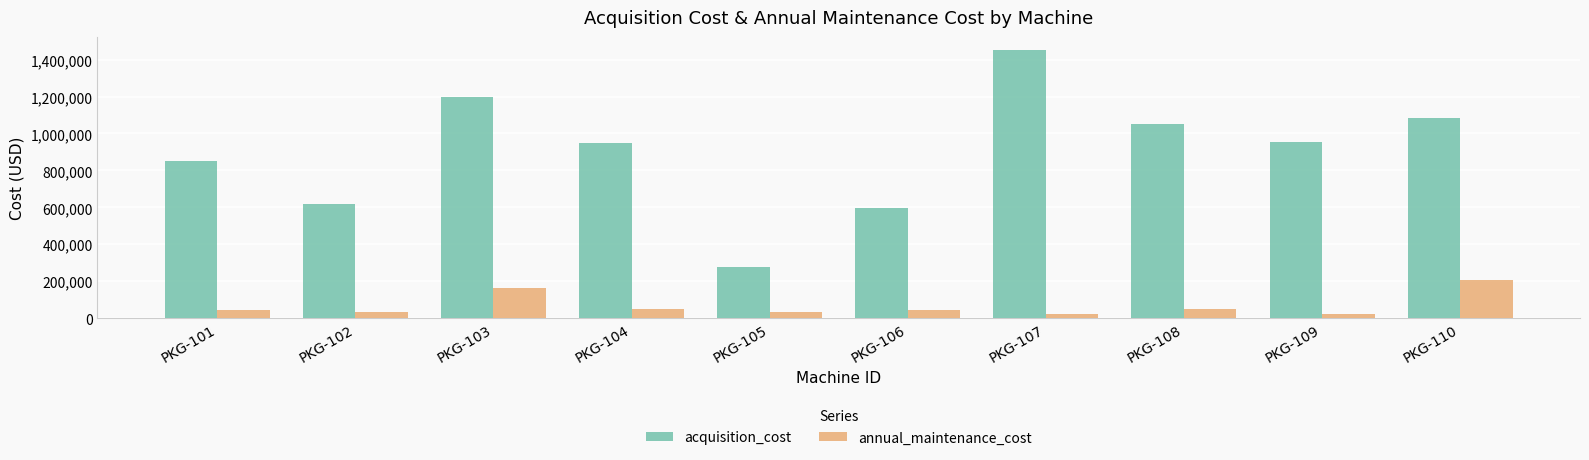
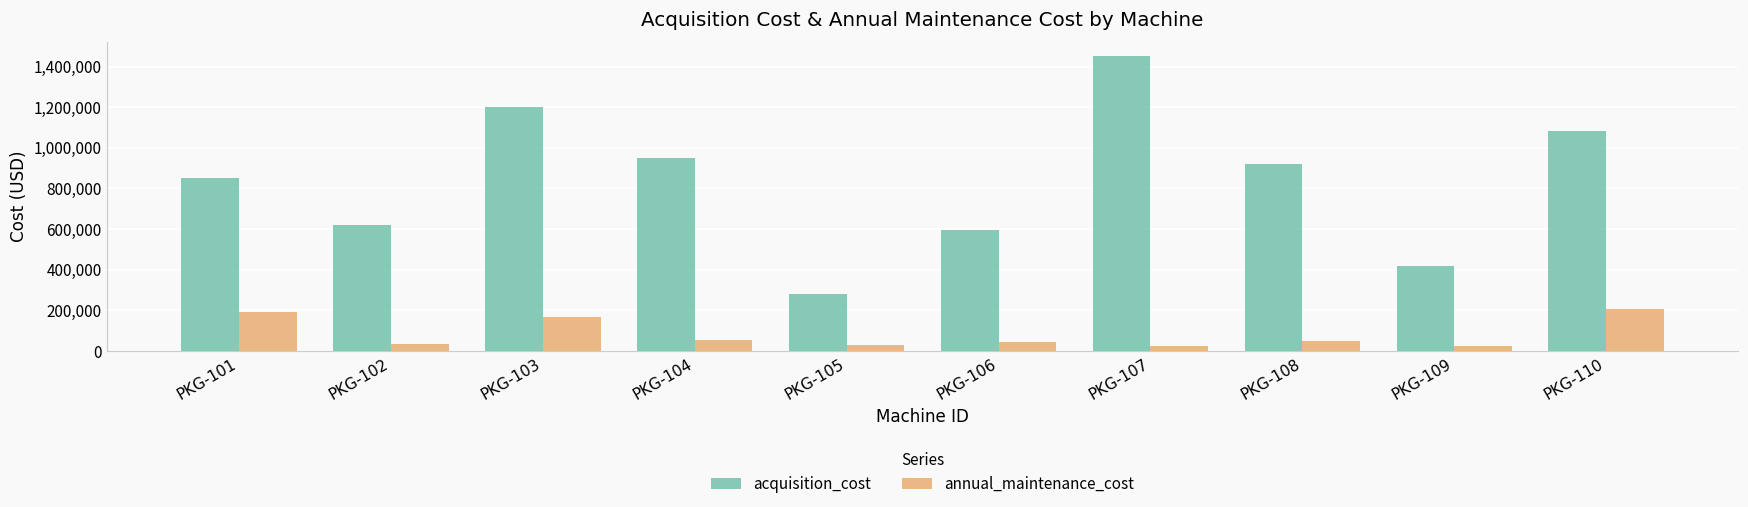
annual_maintenance_cost, PKG-101: 40,000 -> 190,000
acquisition_cost, PKG-108: 1,050,000 -> 920,000
acquisition_cost, PKG-109: 960,000 -> 420,000
